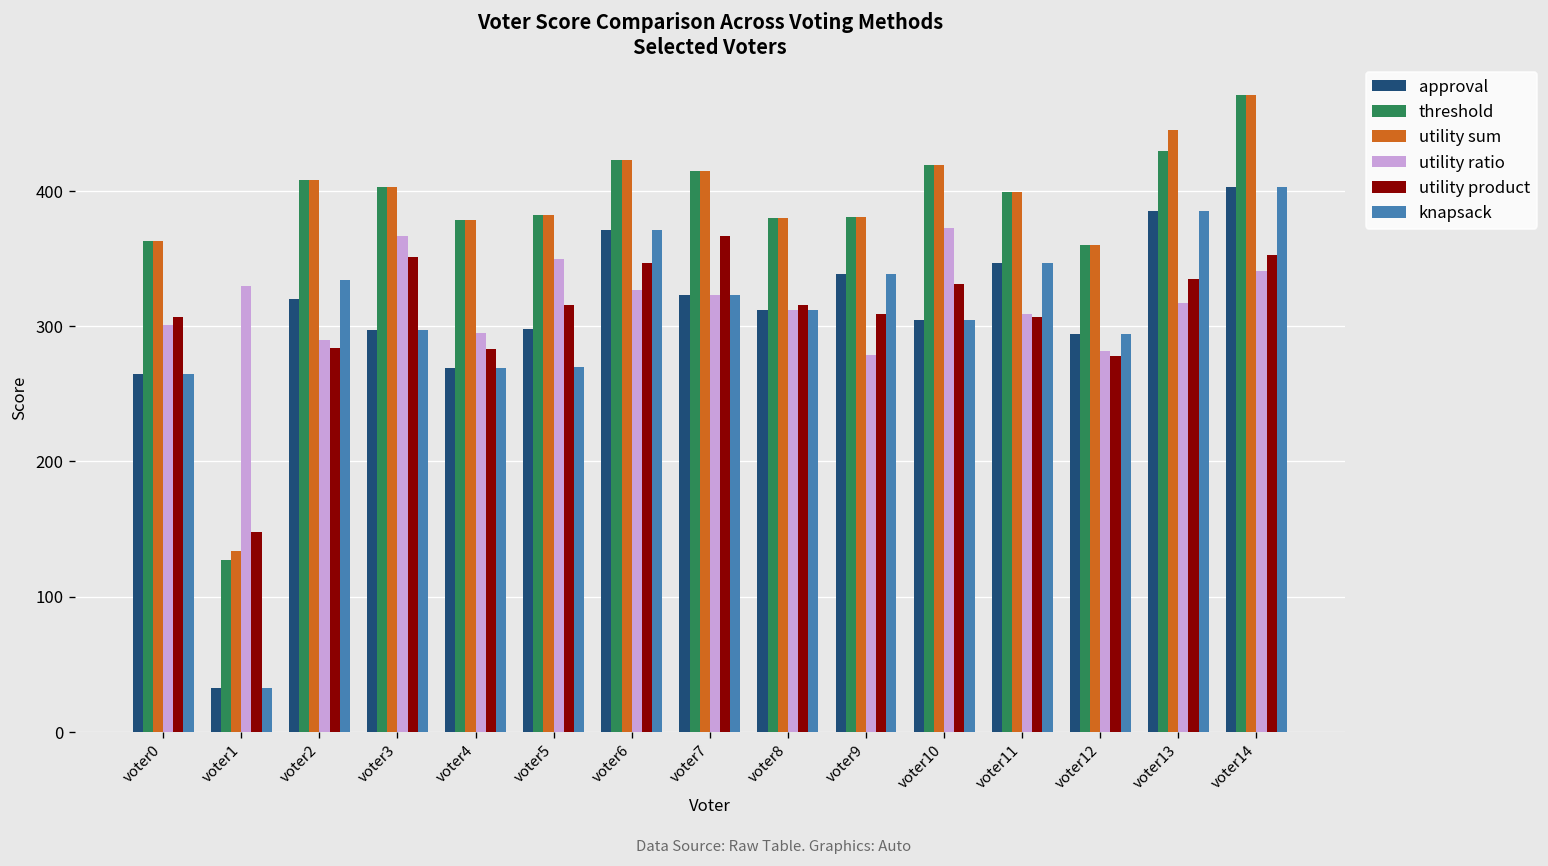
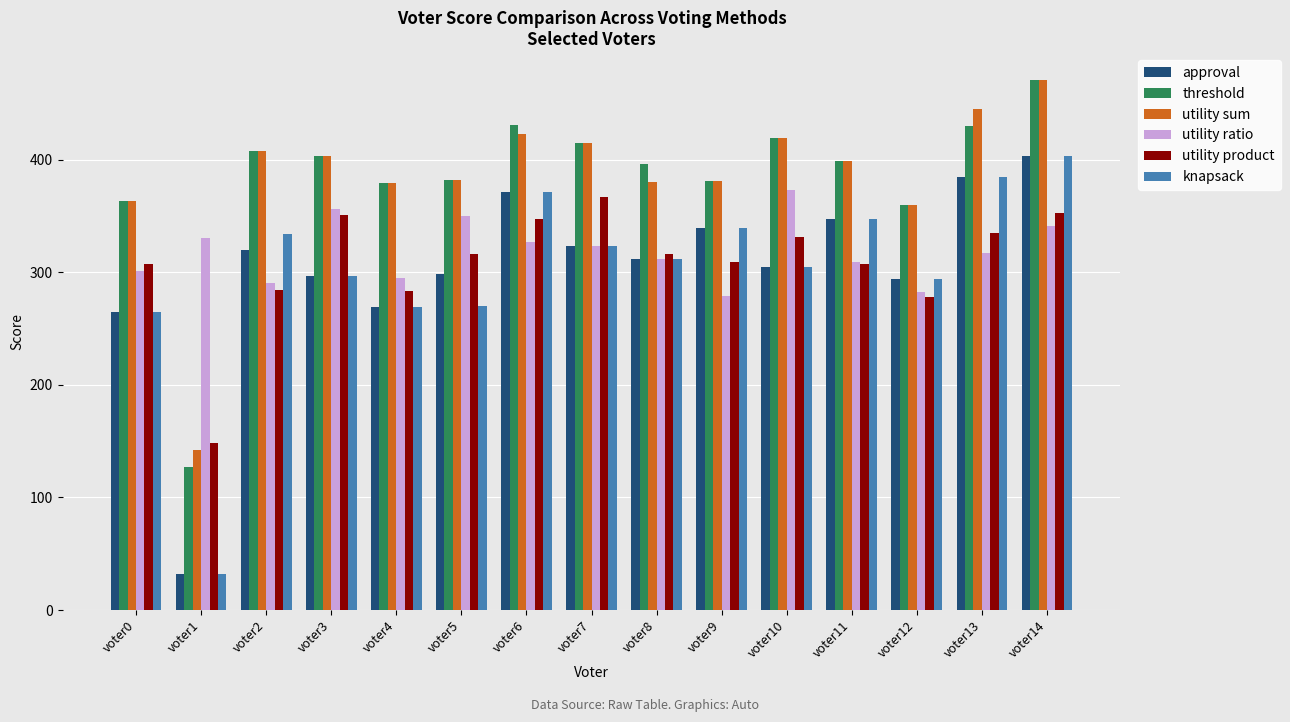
utility sum, voter1: 134 -> 142
utility ratio, voter3: 367 -> 356
threshold, voter6: 423 -> 431
threshold, voter8: 380 -> 396
